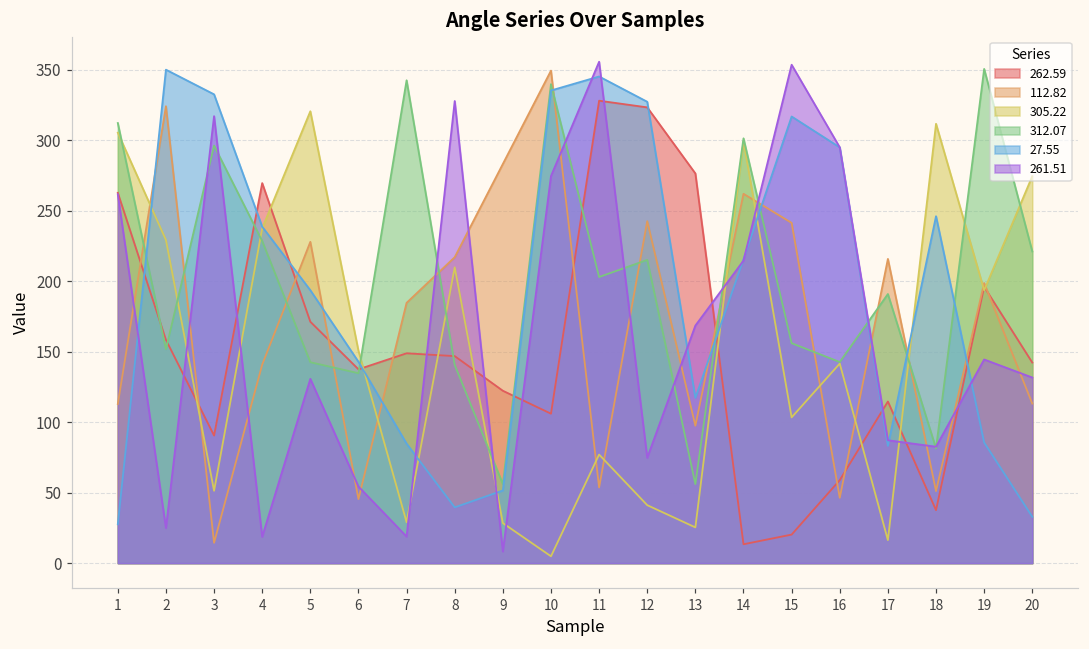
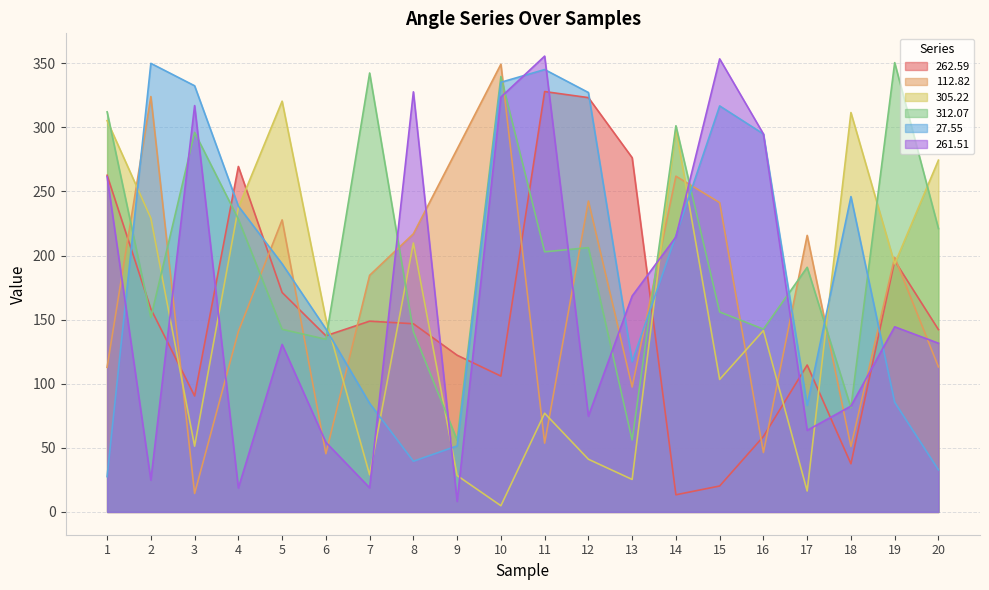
261.51, 10: 274 -> 324
312.07, 12: 215 -> 206
261.51, 17: 87 -> 64
